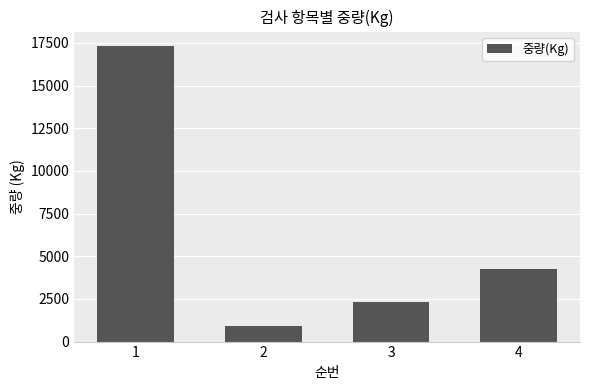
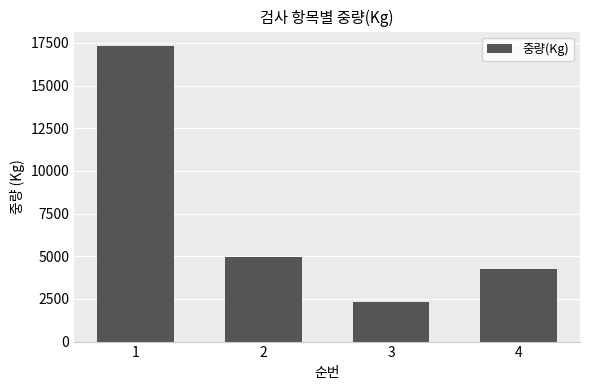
2: 900 -> 5000
